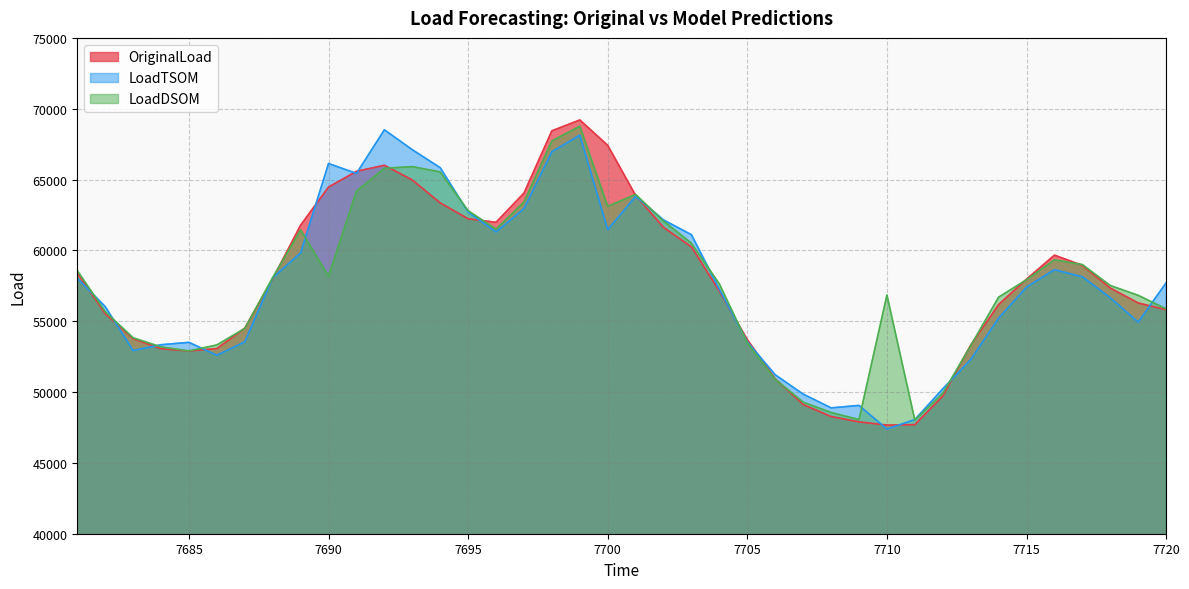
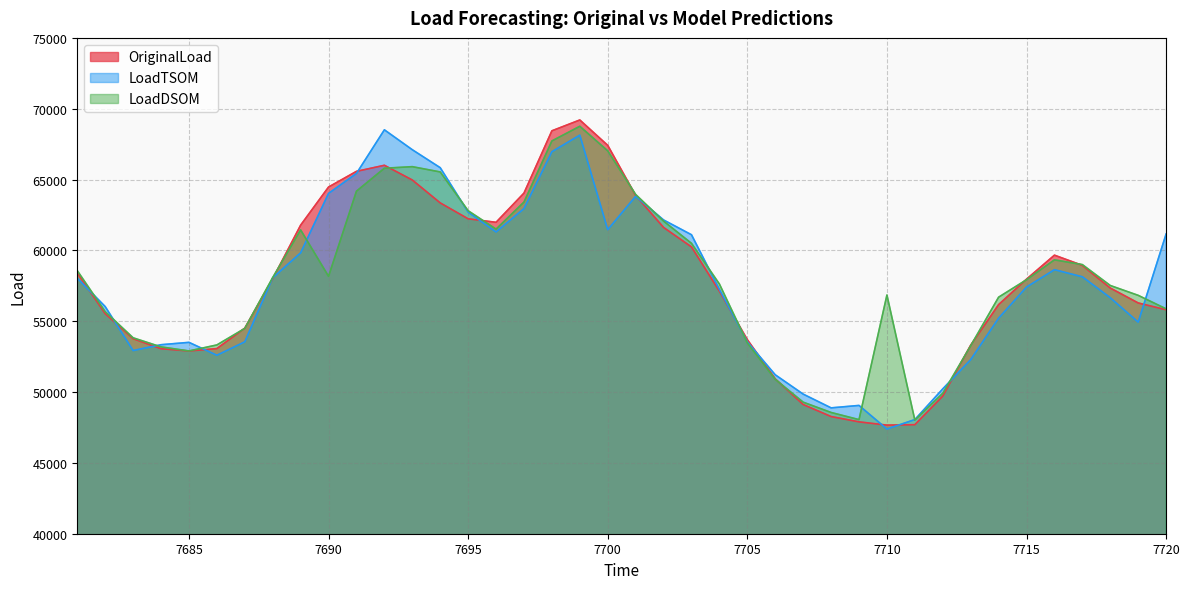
LoadTSOM, 7690: 66100 -> 64000
LoadDSOM, 7700: 63100 -> 67000
LoadTSOM, 7720: 57700 -> 61200
